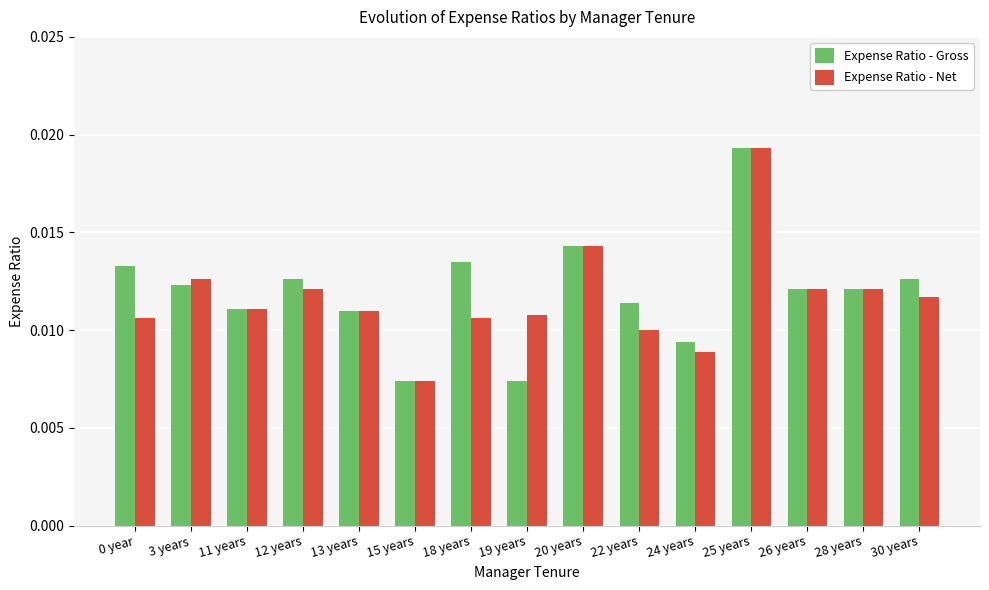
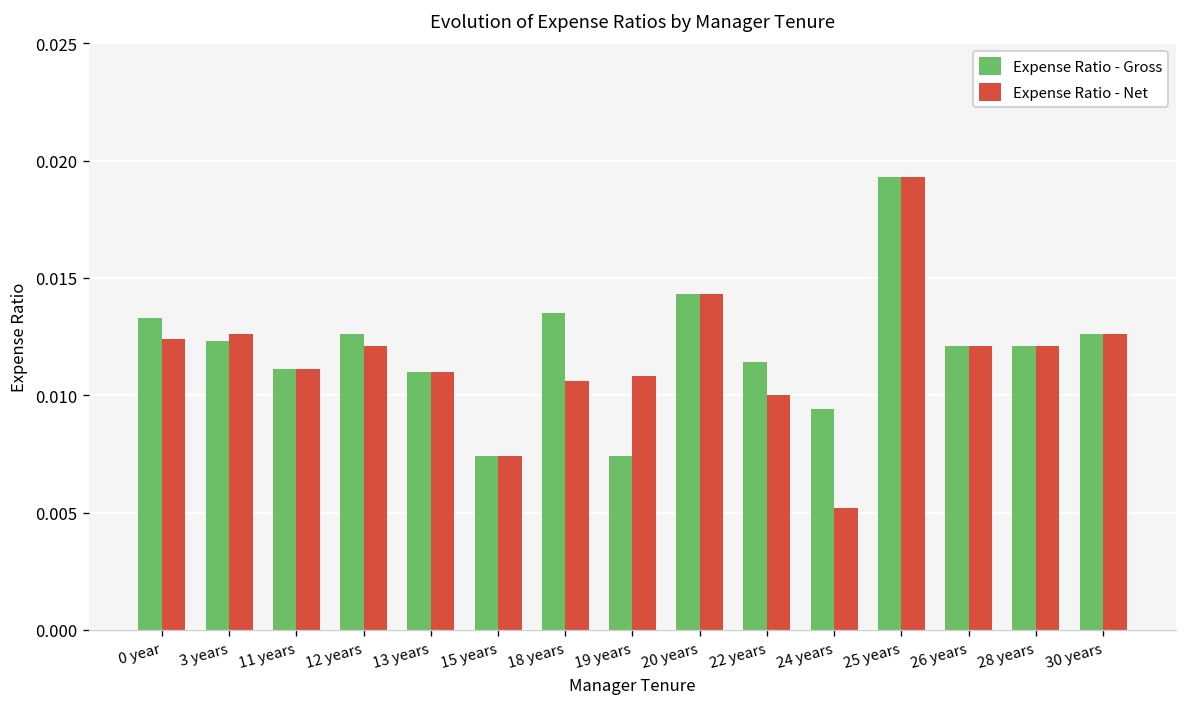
Expense Ratio - Net, 0 year: 0.0106 -> 0.0124
Expense Ratio - Net, 24 years: 0.0089 -> 0.0052
Expense Ratio - Net, 30 years: 0.0117 -> 0.0126
